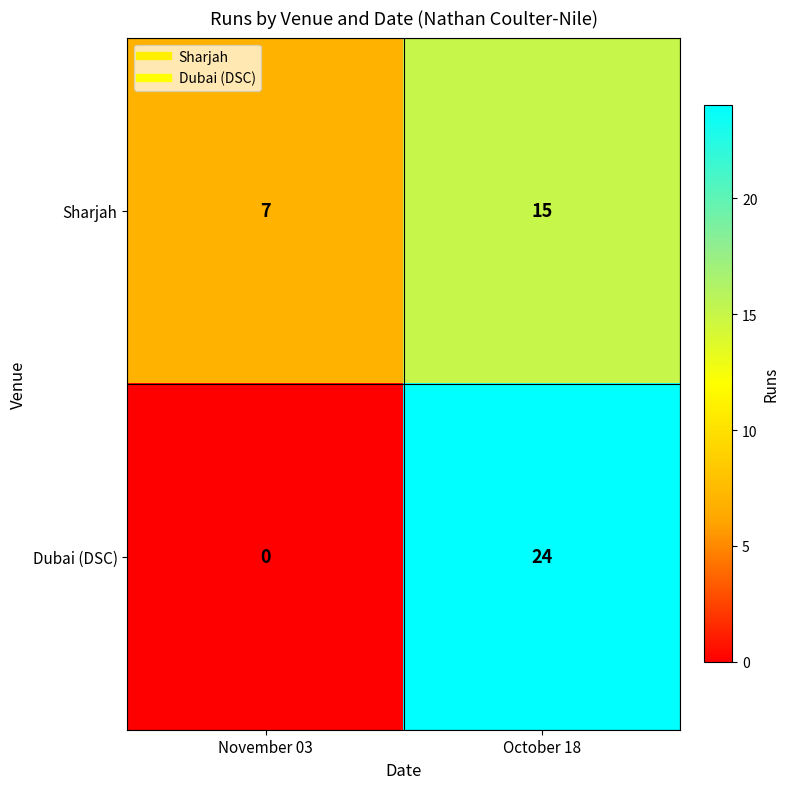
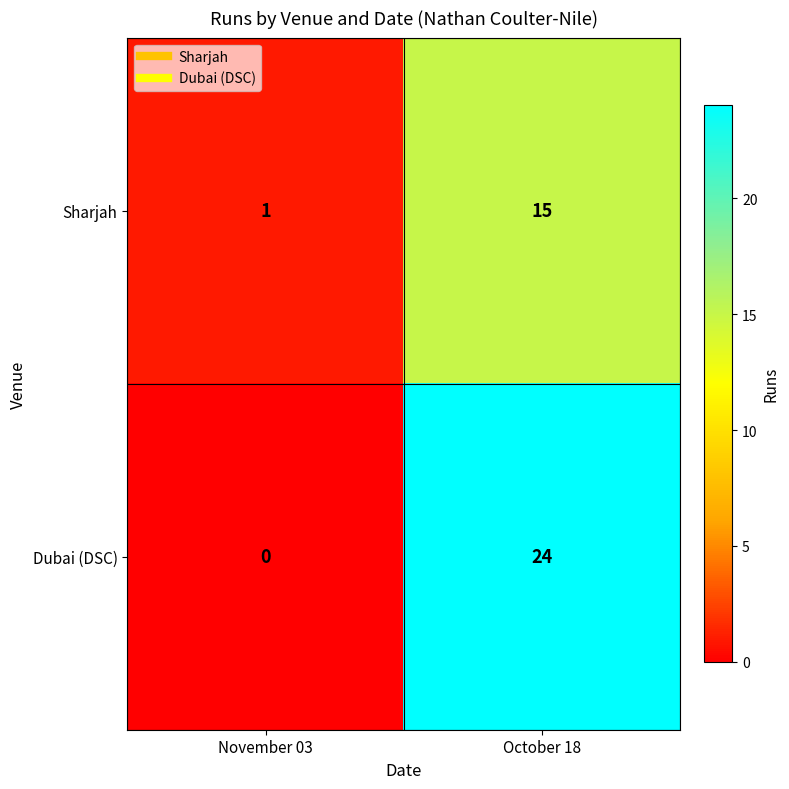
Sharjah, November 03: 7 -> 1
